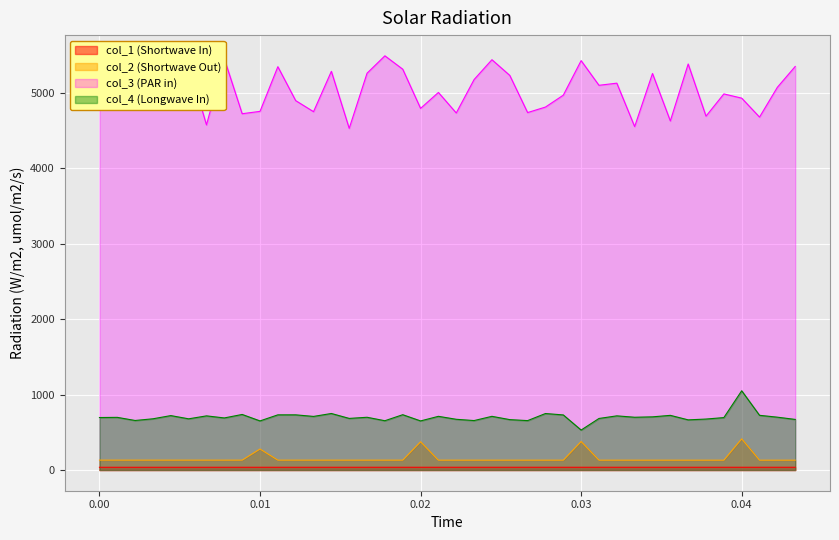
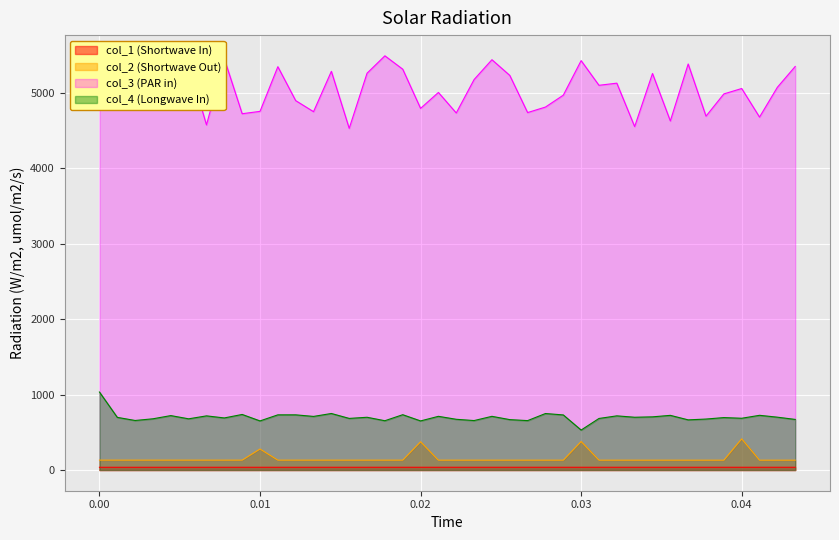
col_4 (Longwave In), 0.00: 700 -> 1000
col_3 (PAR in), 0.04: 4900 -> 5100
col_4 (Longwave In), 0.04: 1100 -> 700
